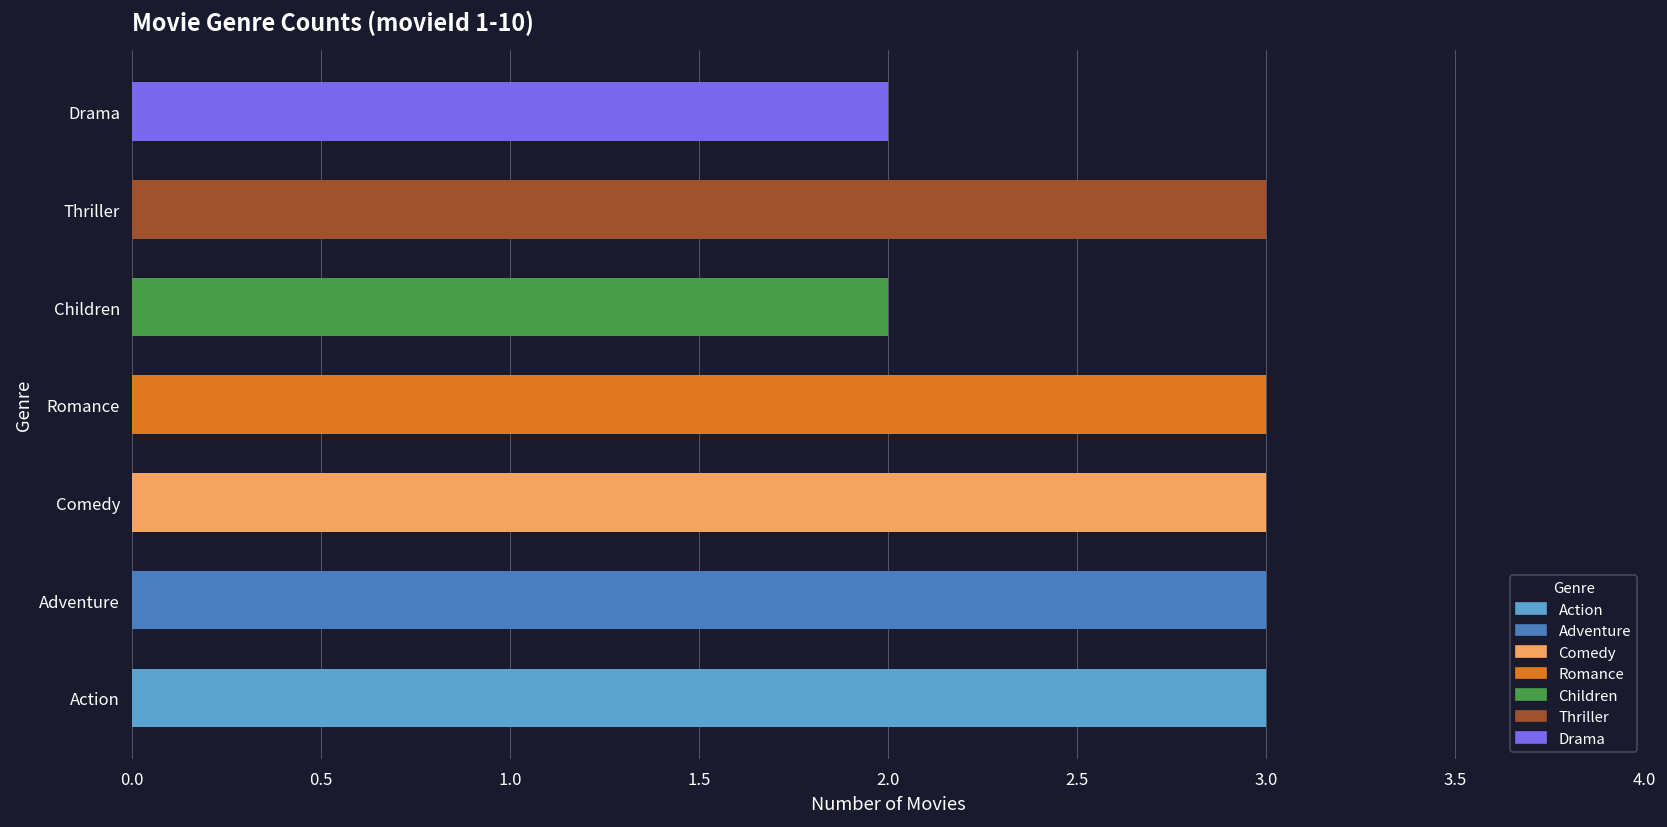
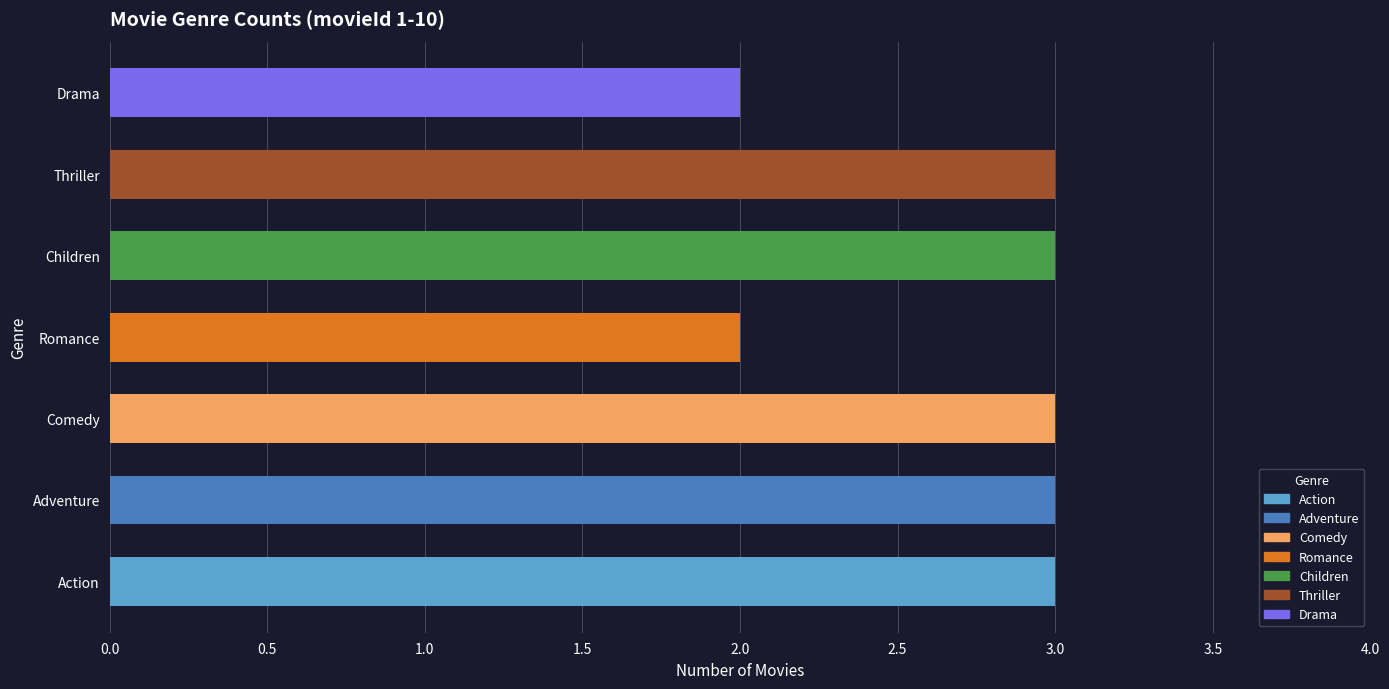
Children: 2 -> 3
Romance: 3 -> 2
